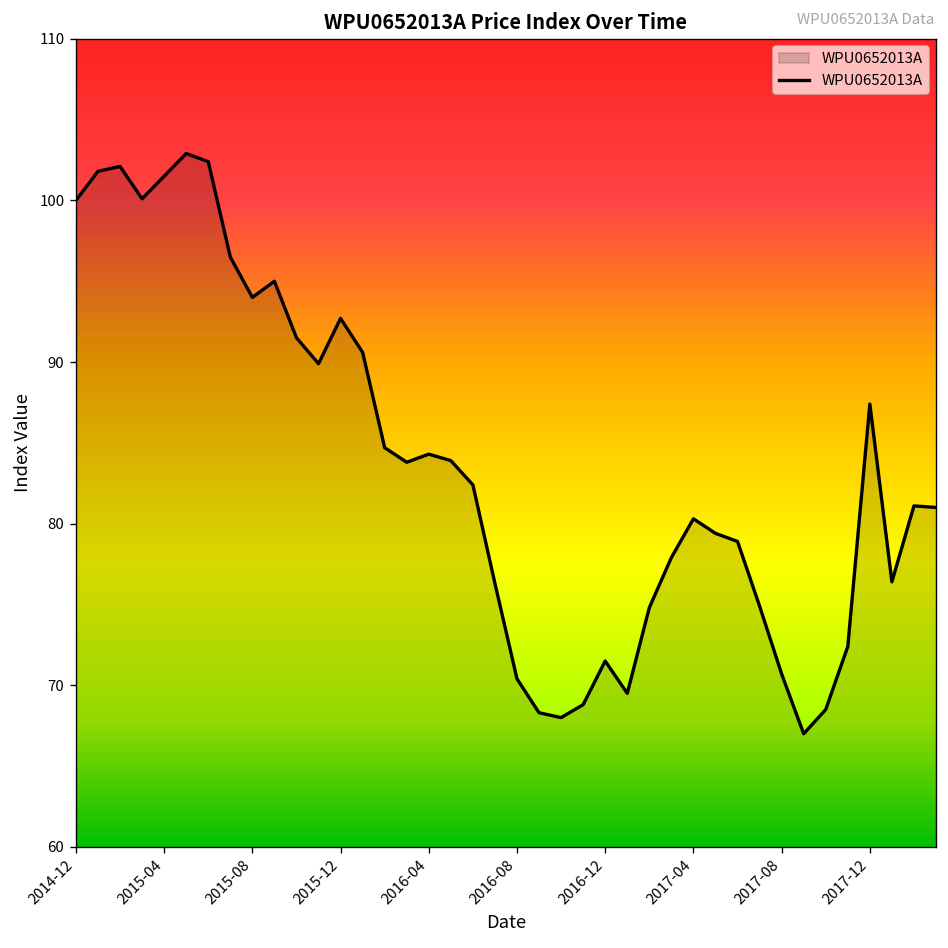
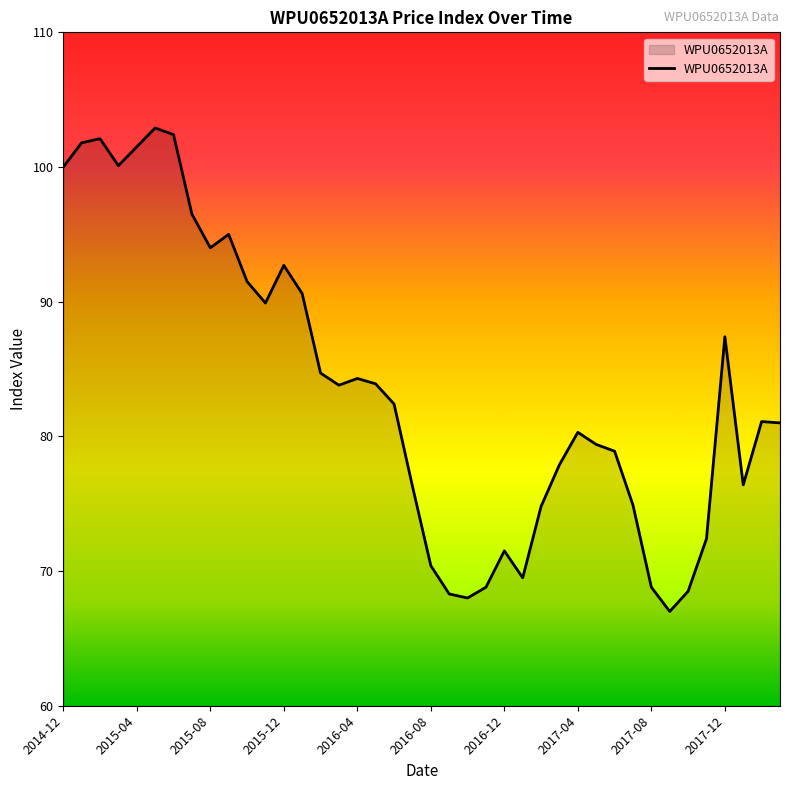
2017-08: 70.7 -> 68.8
